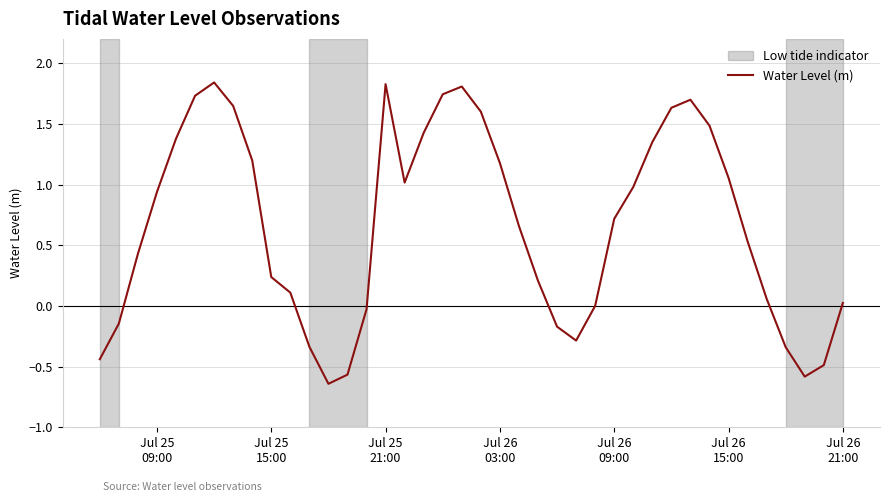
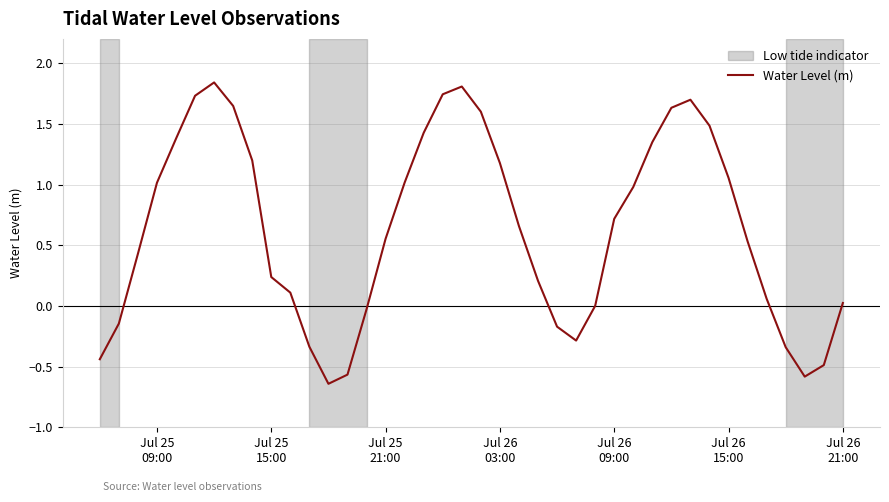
Jul 25 09:00: 0.94 -> 1.01
Jul 25 21:00: 1.83 -> 0.55
